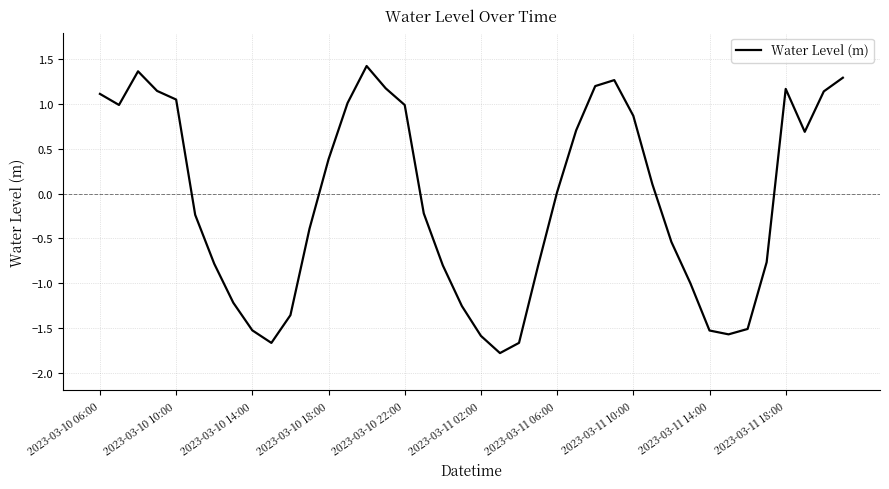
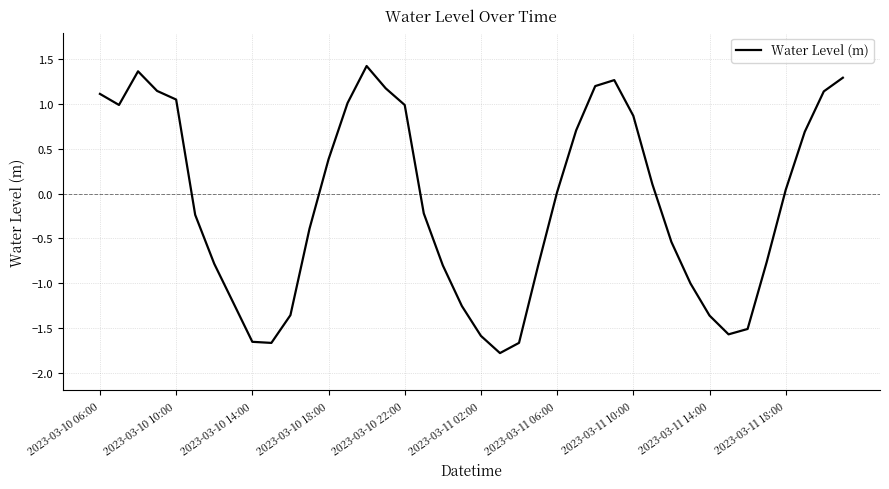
2023-03-10 14:00: -1.5 -> -1.7
2023-03-11 14:00: -1.5 -> -1.4
2023-03-11 18:00: 1.2 -> 0.0
